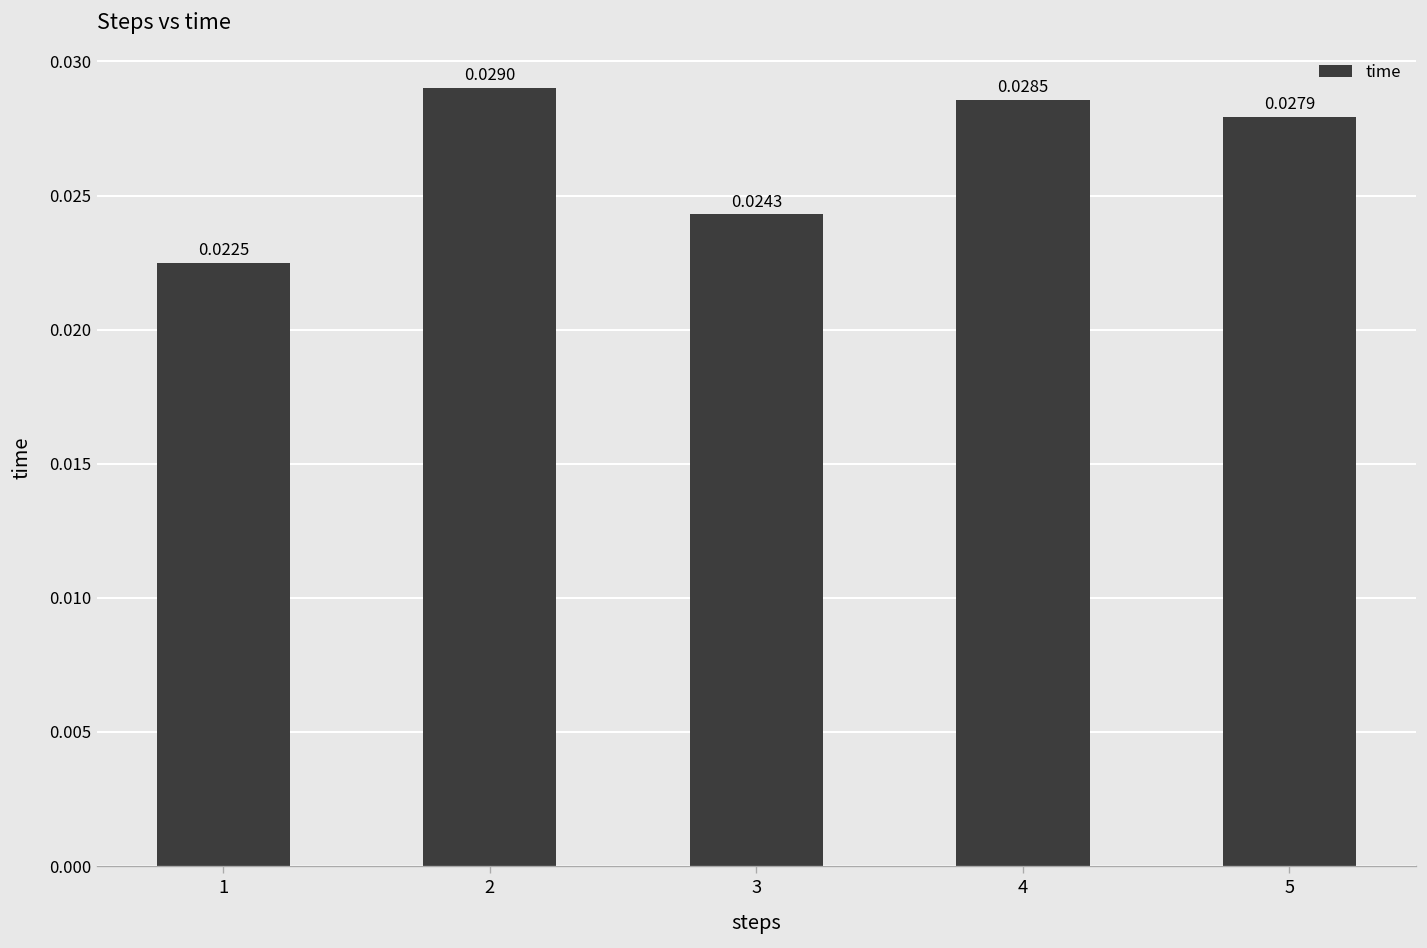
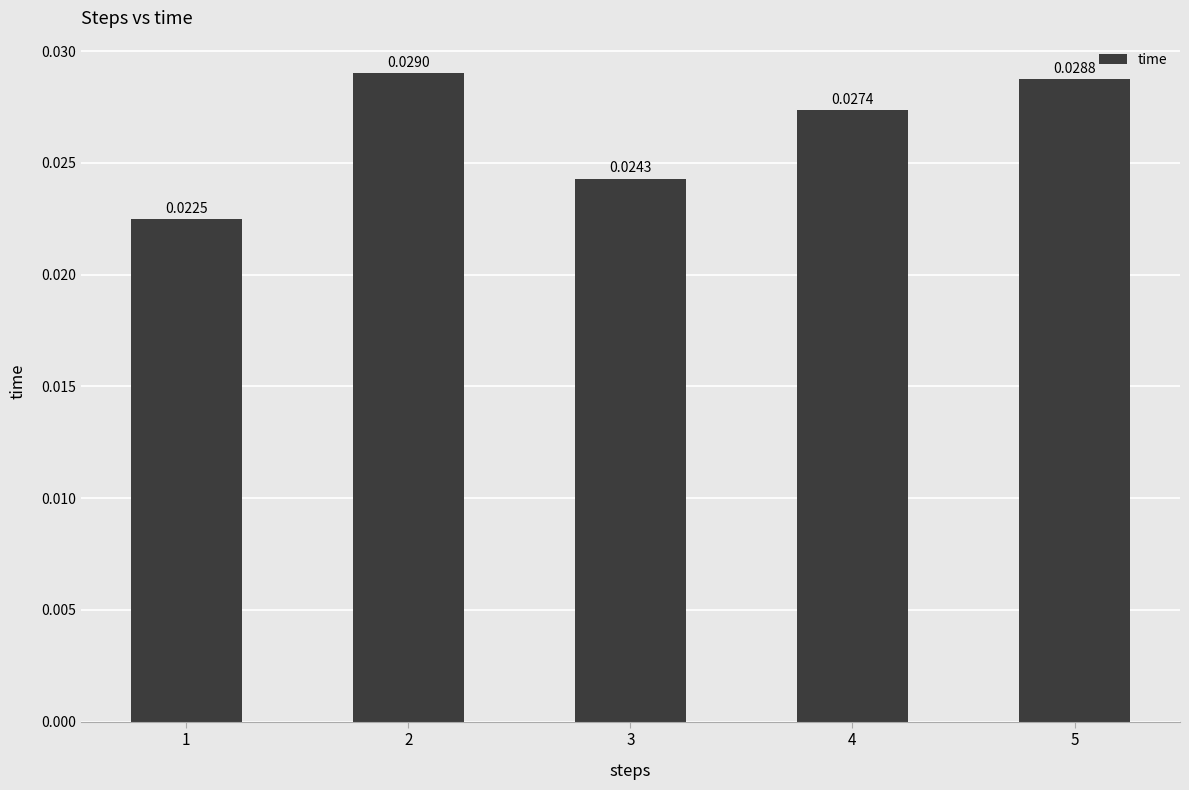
4: 0.0285 -> 0.0274
5: 0.0279 -> 0.0288
